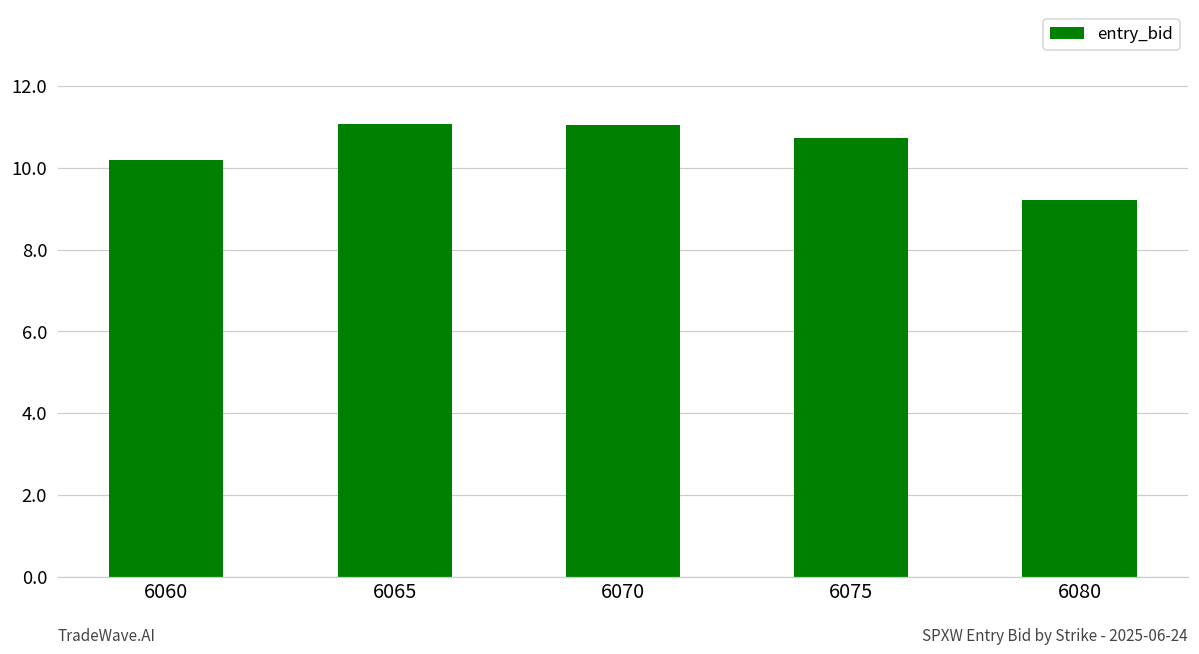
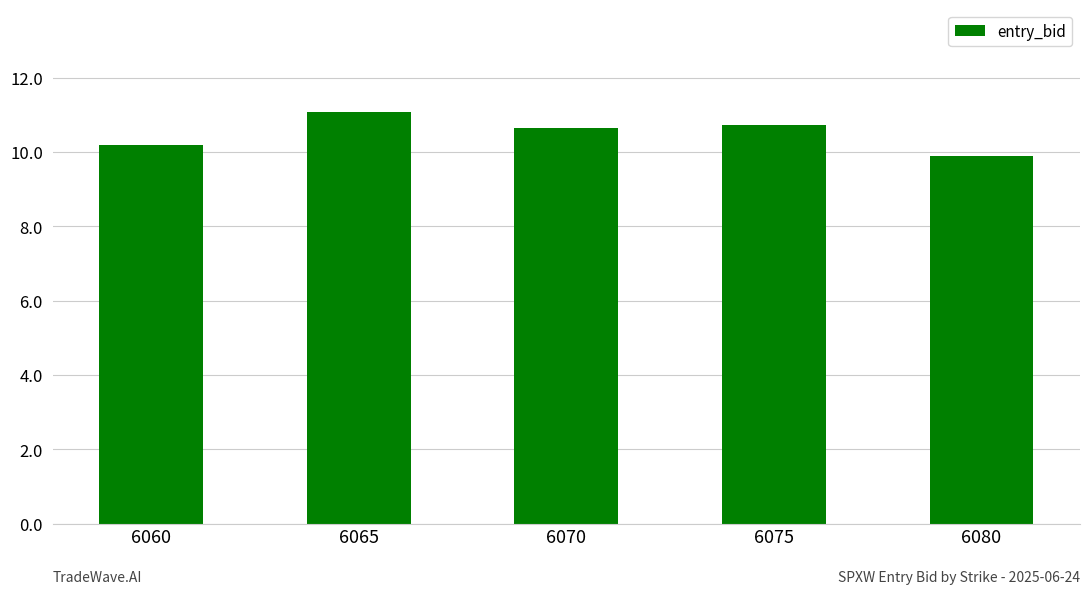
6070: 11.1 -> 10.6
6080: 9.2 -> 9.9
